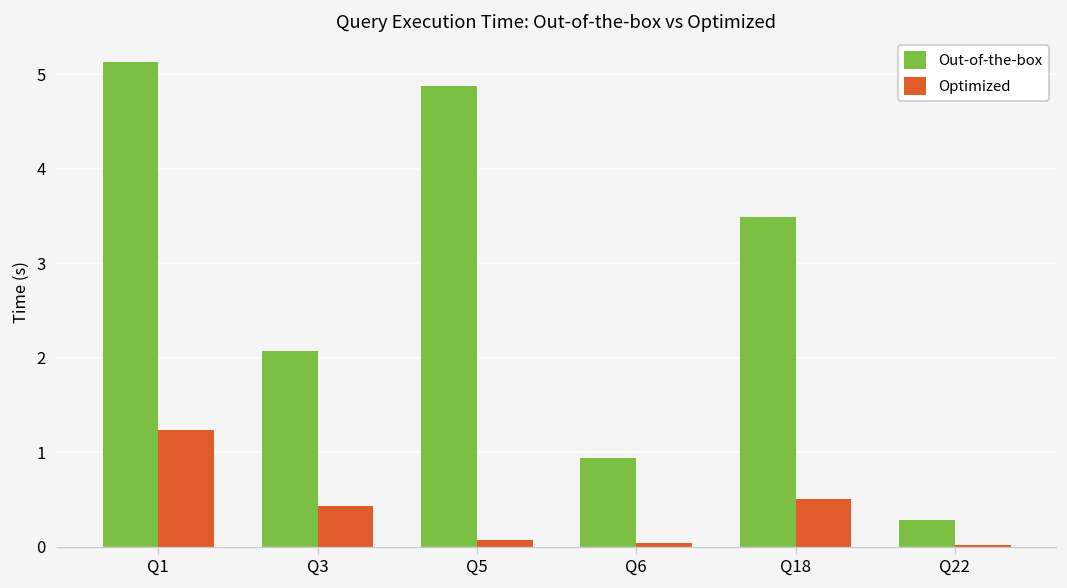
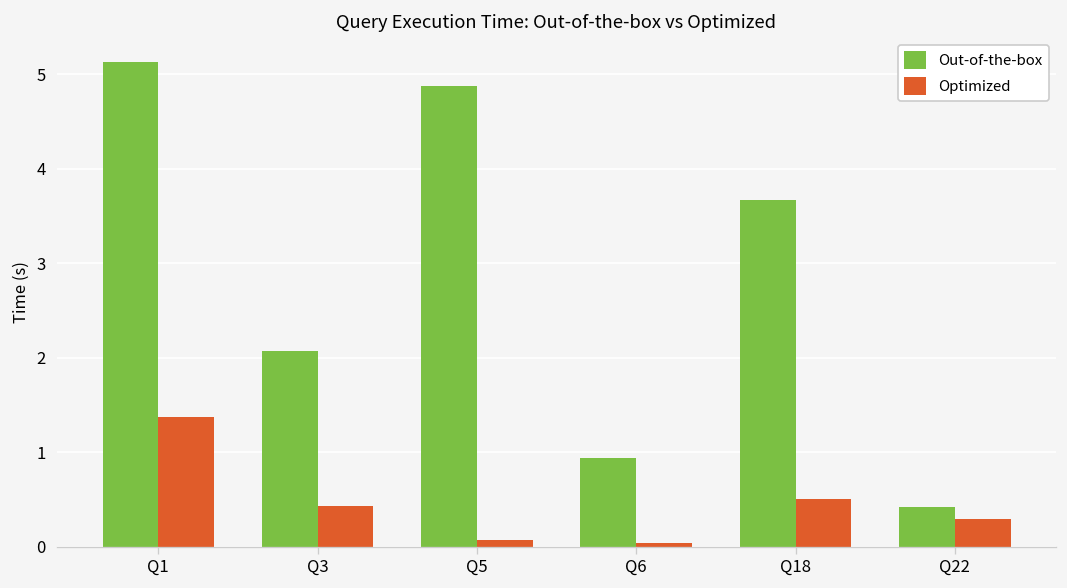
Optimized, Q1: 1.2 -> 1.4
Out-of-the-box, Q18: 3.5 -> 3.7
Out-of-the-box, Q22: 0.3 -> 0.4
Optimized, Q22: 0.0 -> 0.3
